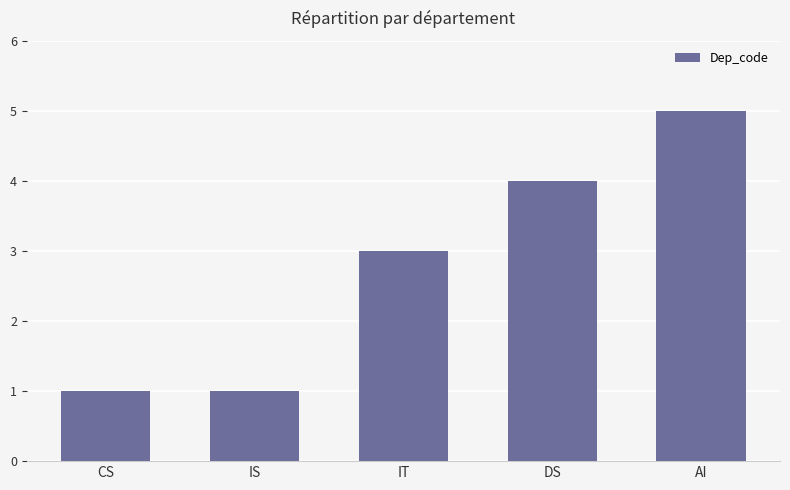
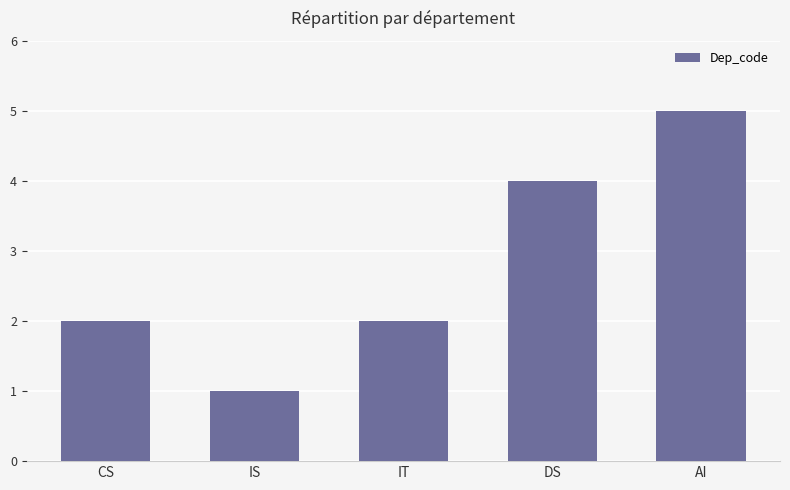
CS: 1 -> 2
IT: 3 -> 2
